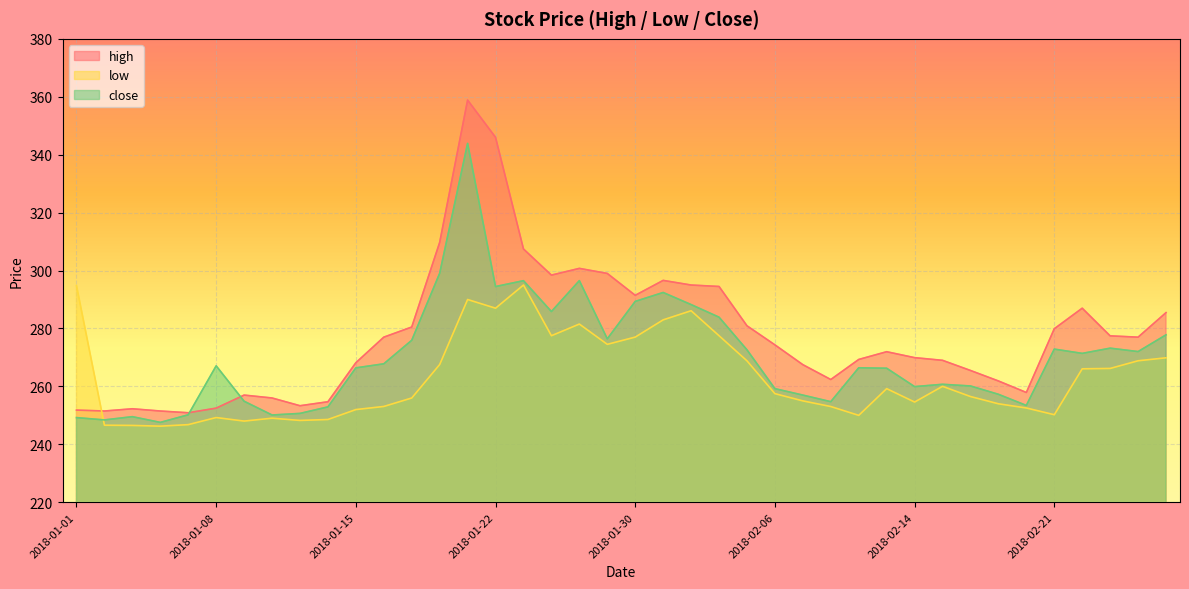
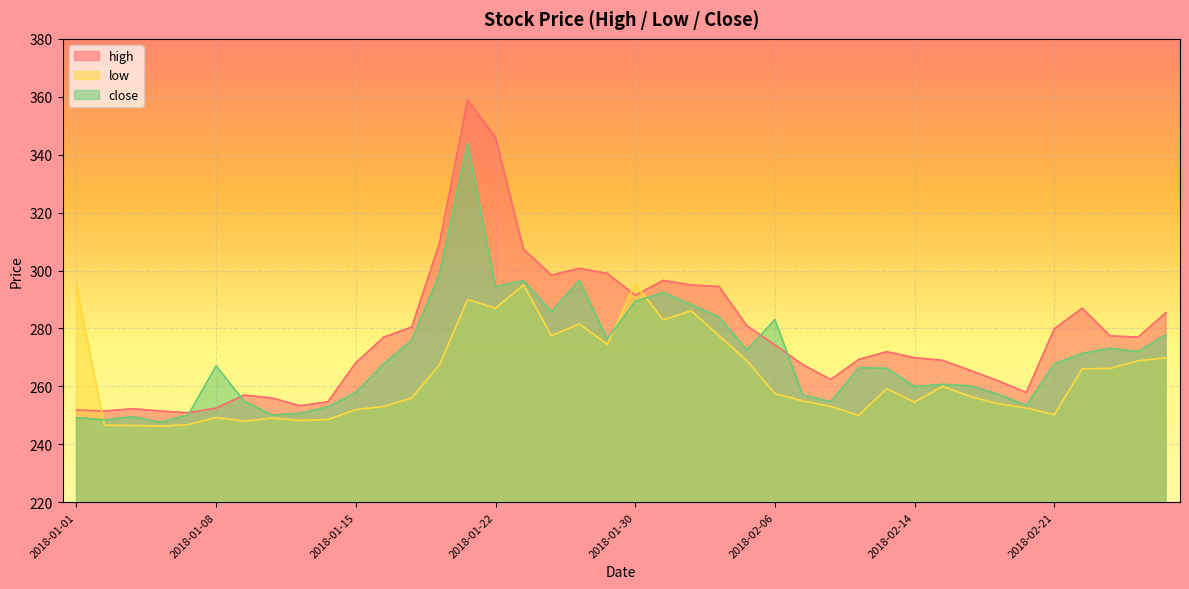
close, 2018-01-15: 266 -> 258
low, 2018-01-30: 277 -> 295
close, 2018-02-06: 259 -> 283
close, 2018-02-21: 273 -> 268
